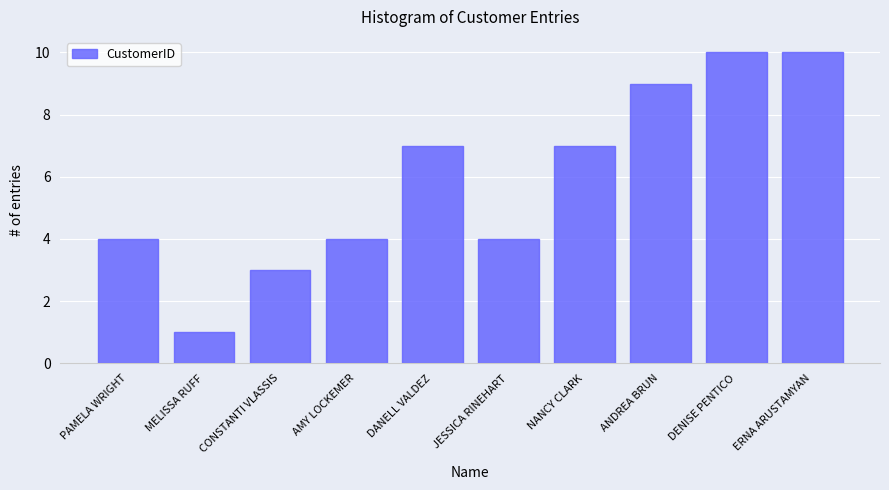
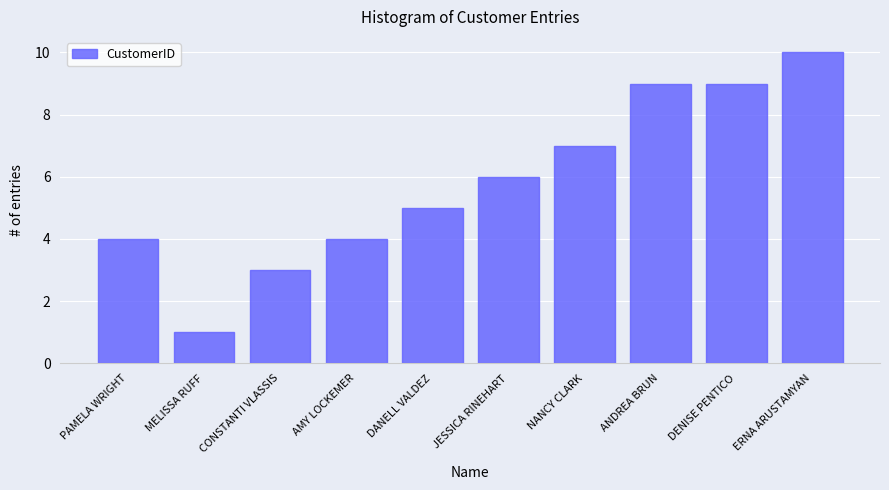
DANELL VALDEZ: 7 -> 5
JESSICA RINEHART: 4 -> 6
DENISE PENTICO: 10 -> 9
